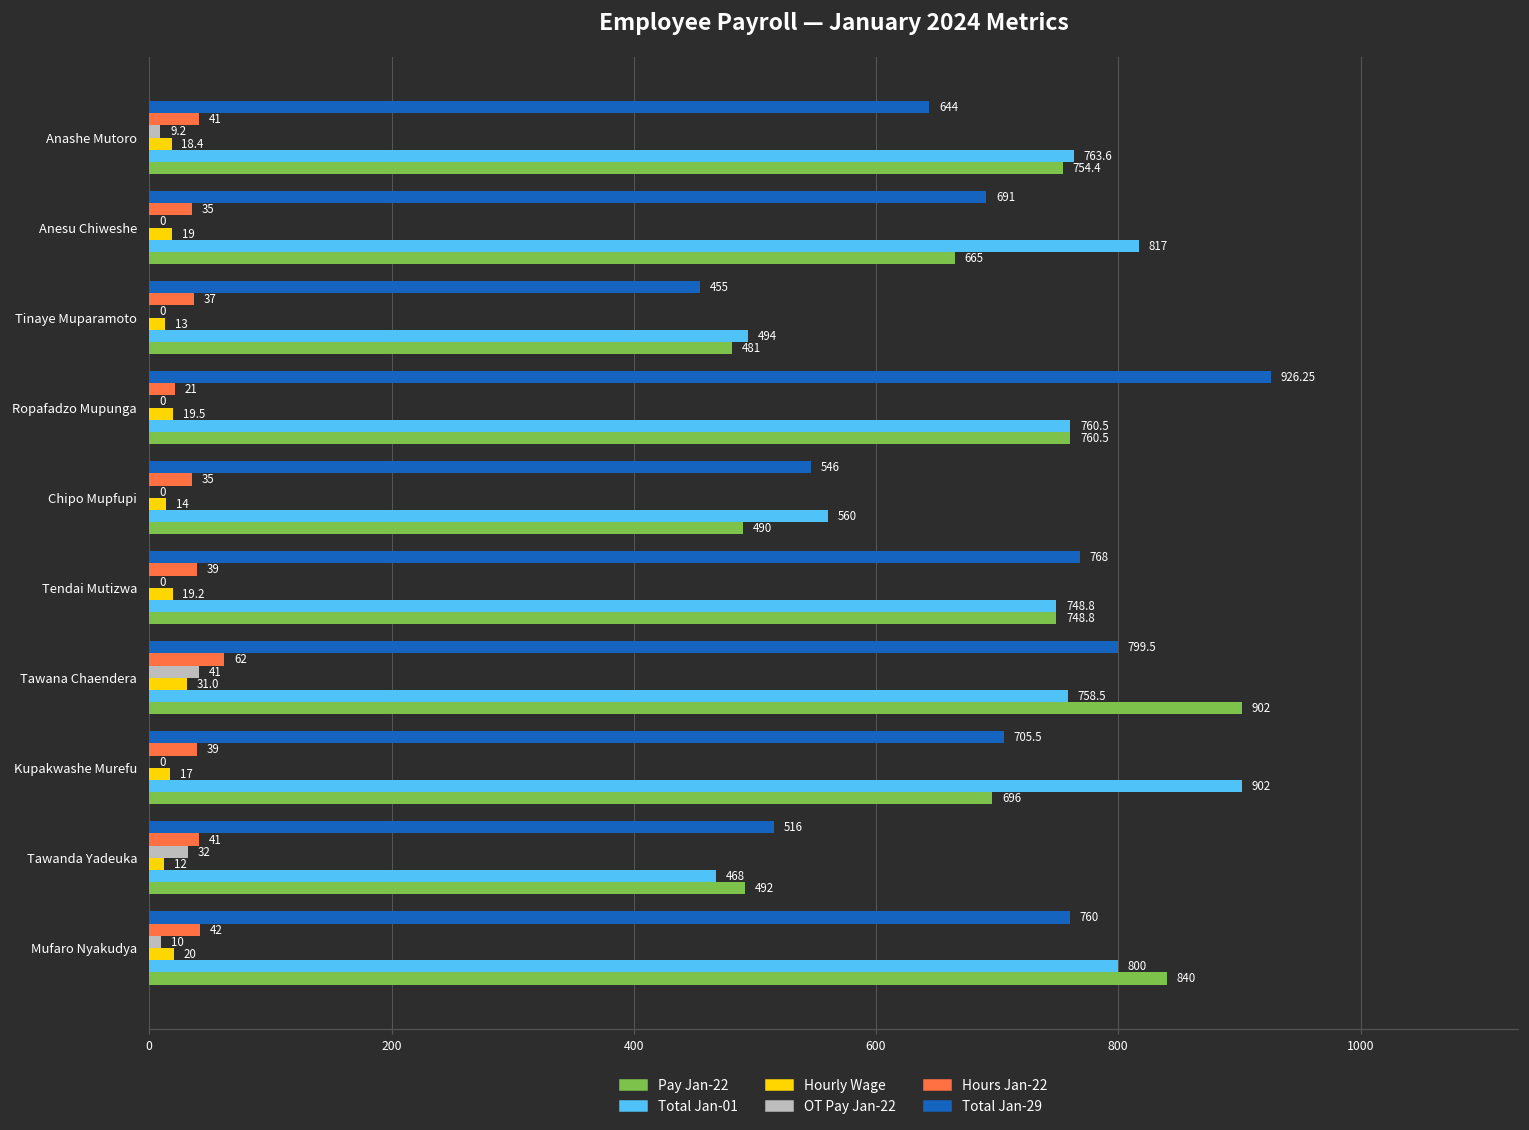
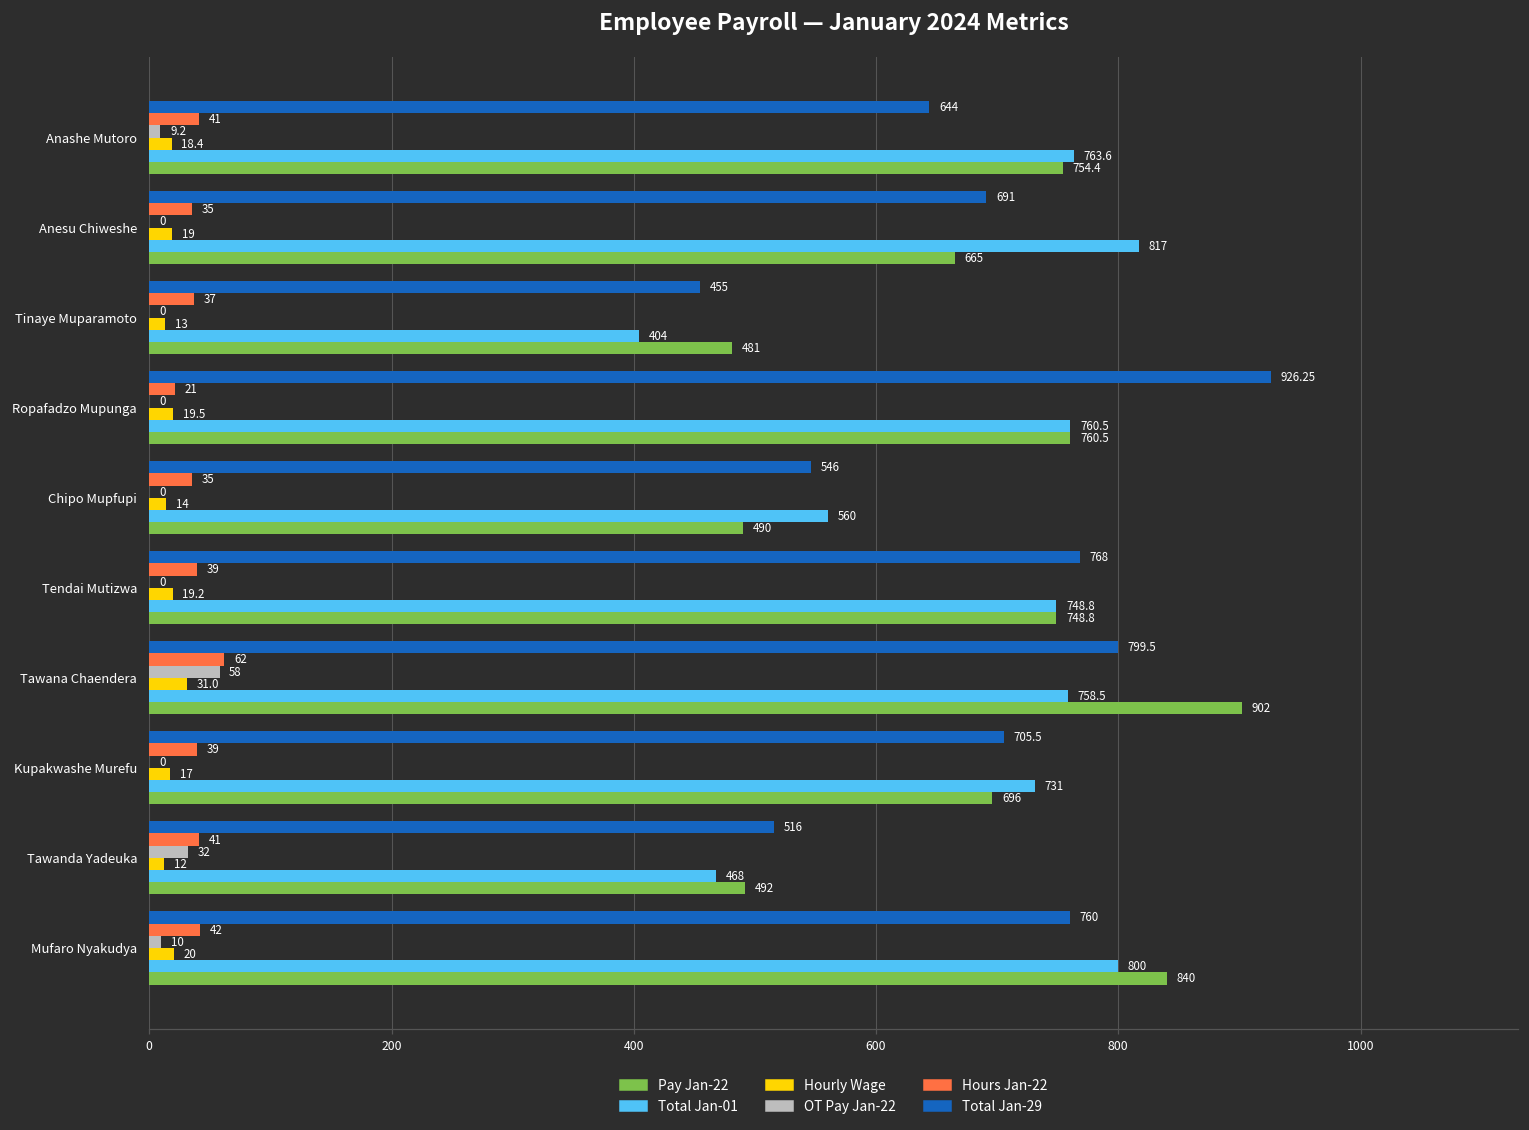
Total Jan-01, Tinaye Muparamoto: 494 -> 404
OT Pay Jan-22, Tawana Chaendera: 41 -> 58
Total Jan-01, Kupakwashe Murefu: 902 -> 731
